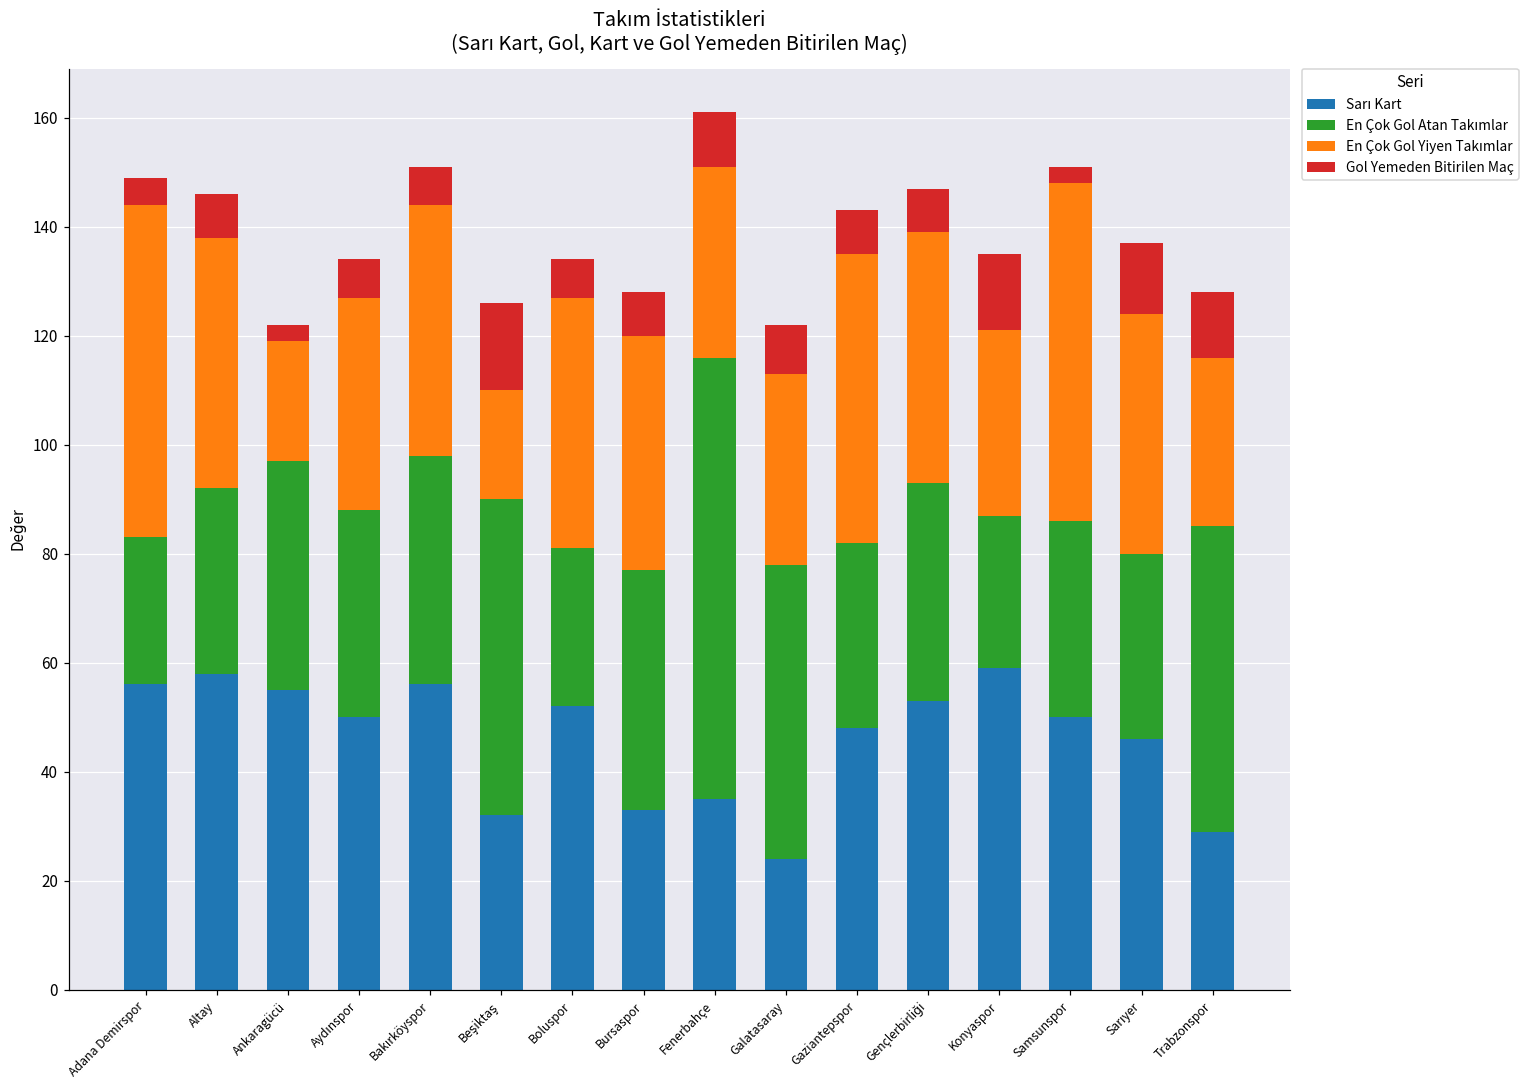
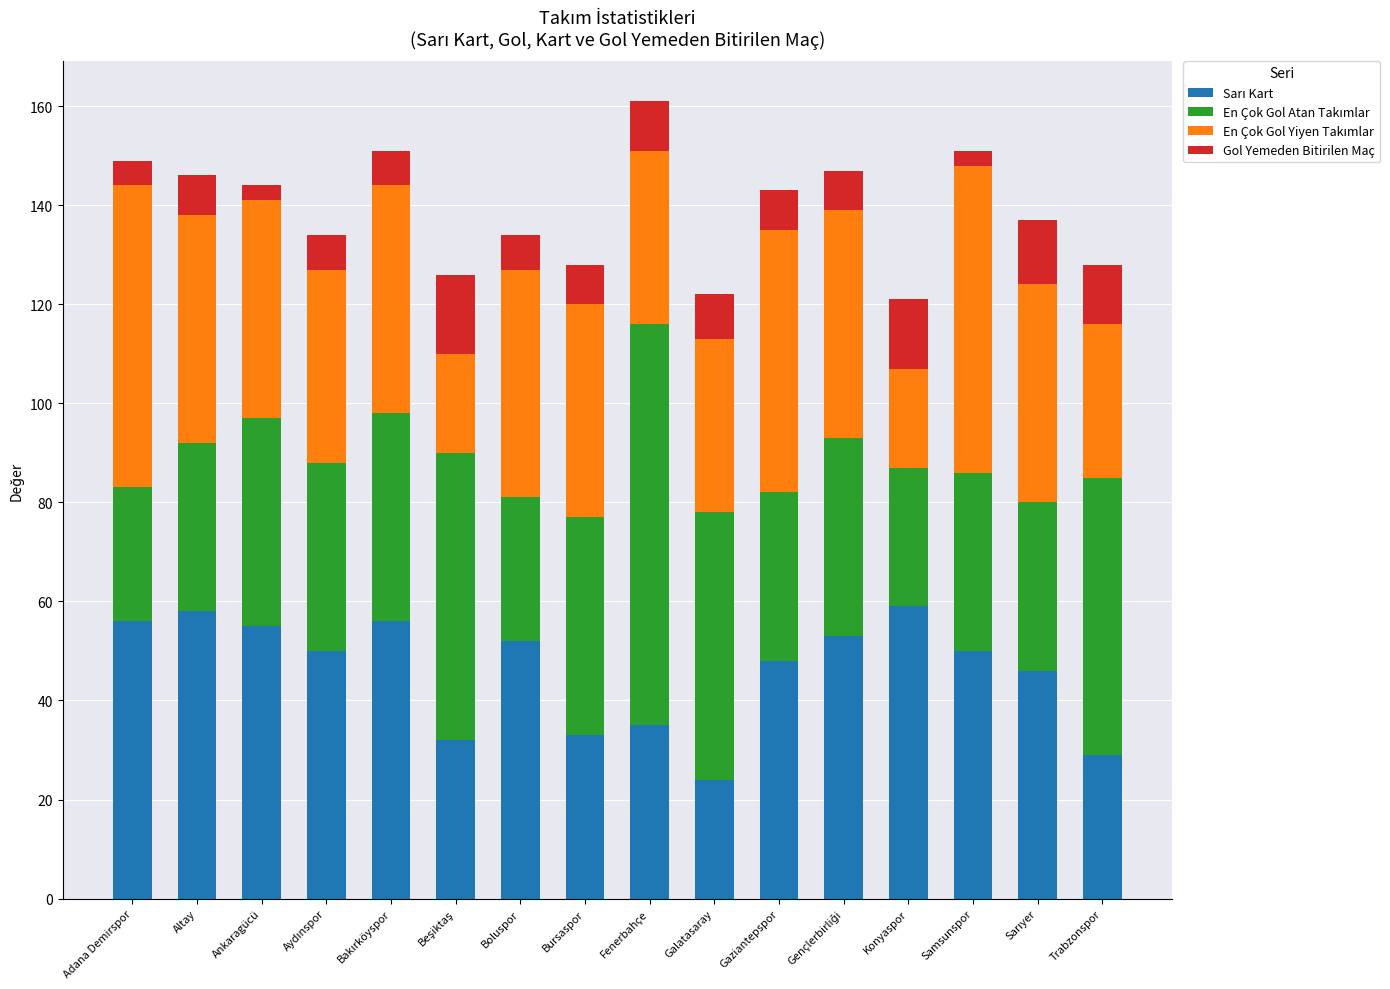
En Çok Gol Yiyen Takımlar, Ankaragücü: 22 -> 44
En Çok Gol Yiyen Takımlar, Konyaspor: 34 -> 20
